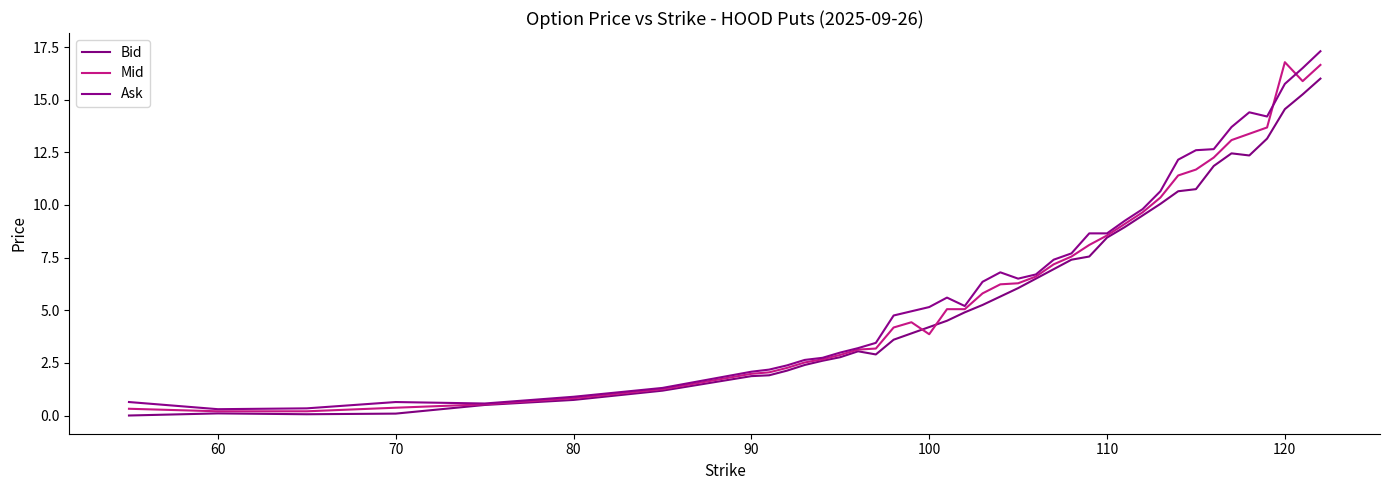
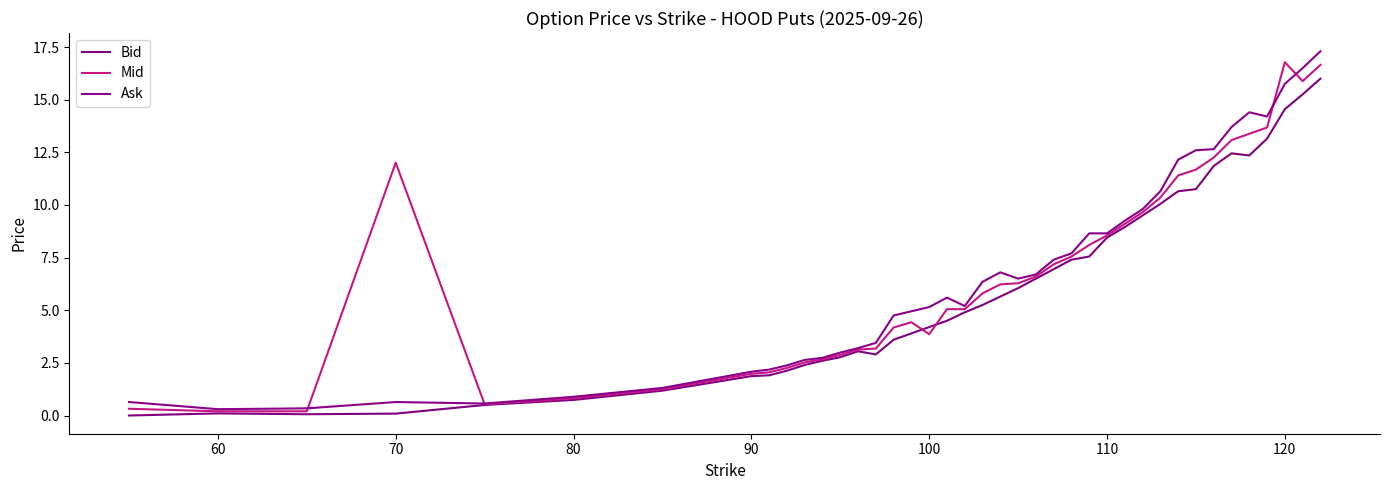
Mid, 70: 0.4 -> 12.0
